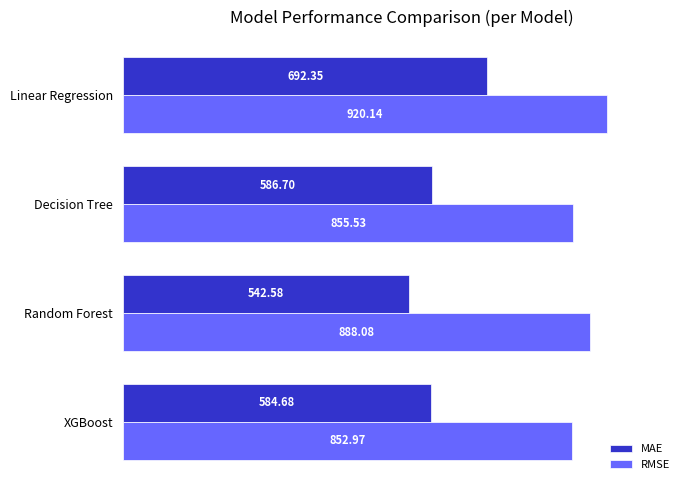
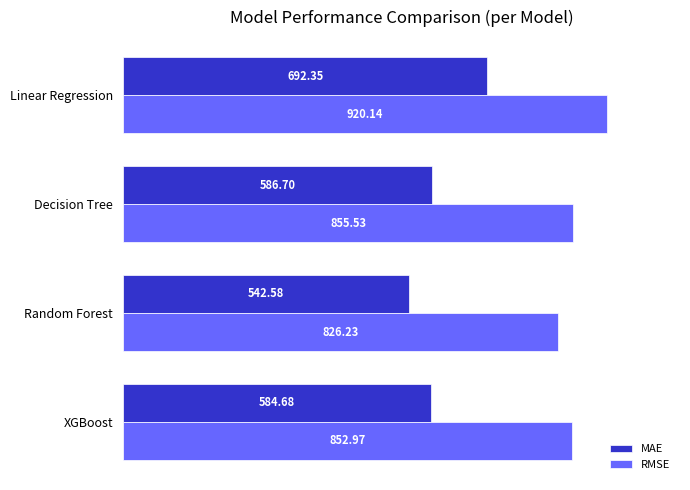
RMSE, Random Forest: 888.08 -> 826.23
